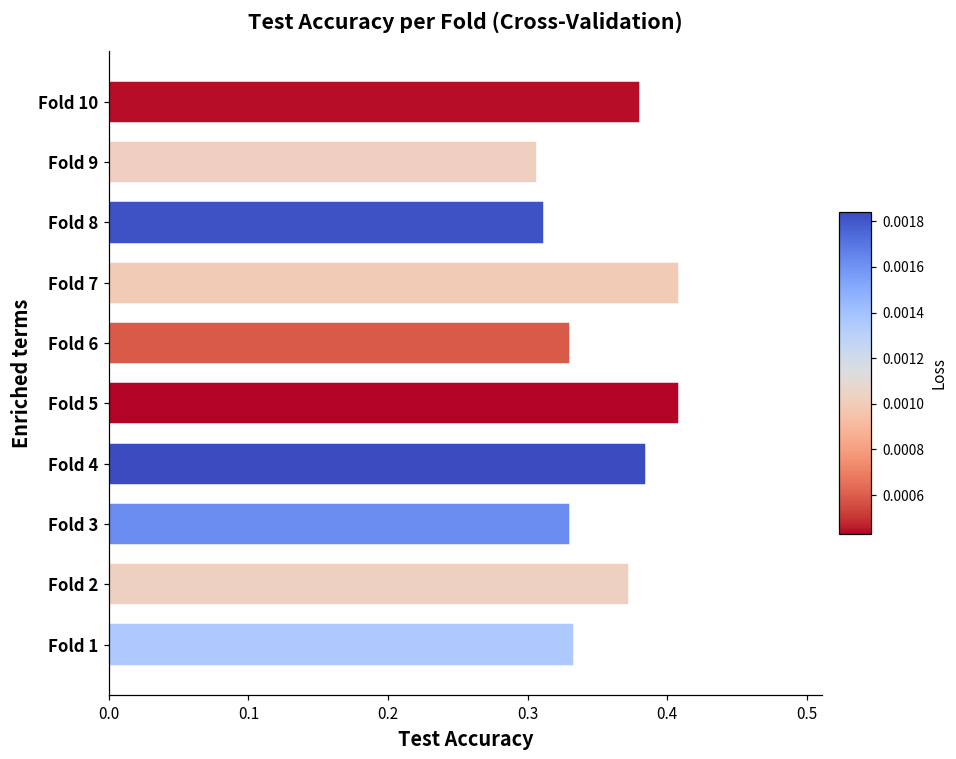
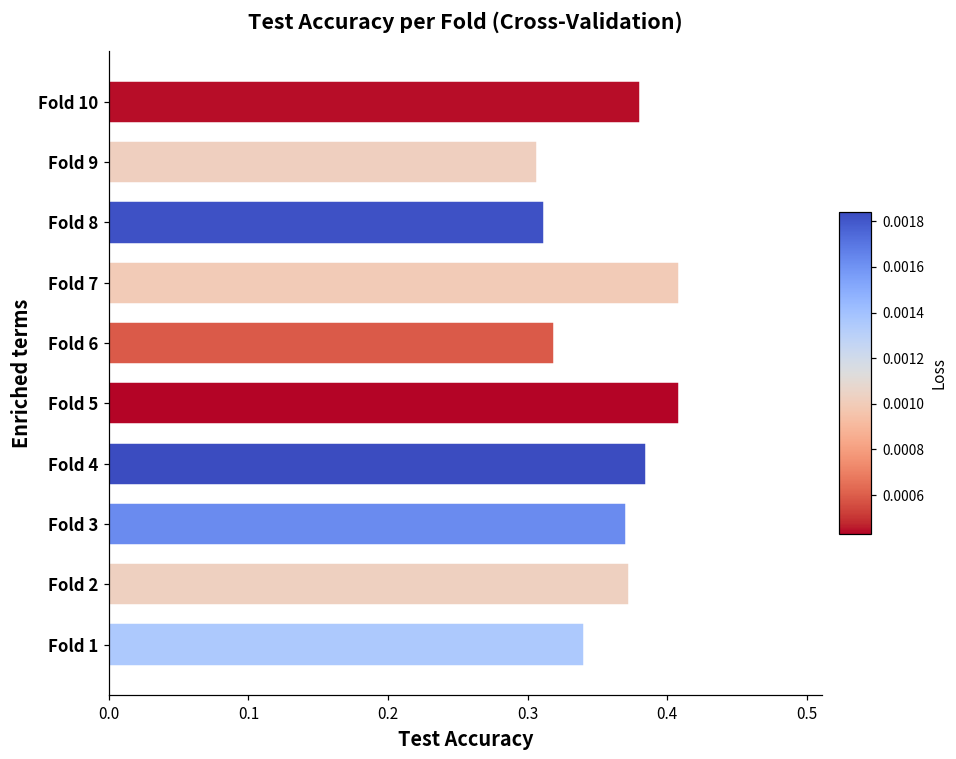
Fold 6: 0.331 -> 0.319
Fold 3: 0.331 -> 0.370
Fold 1: 0.333 -> 0.341
